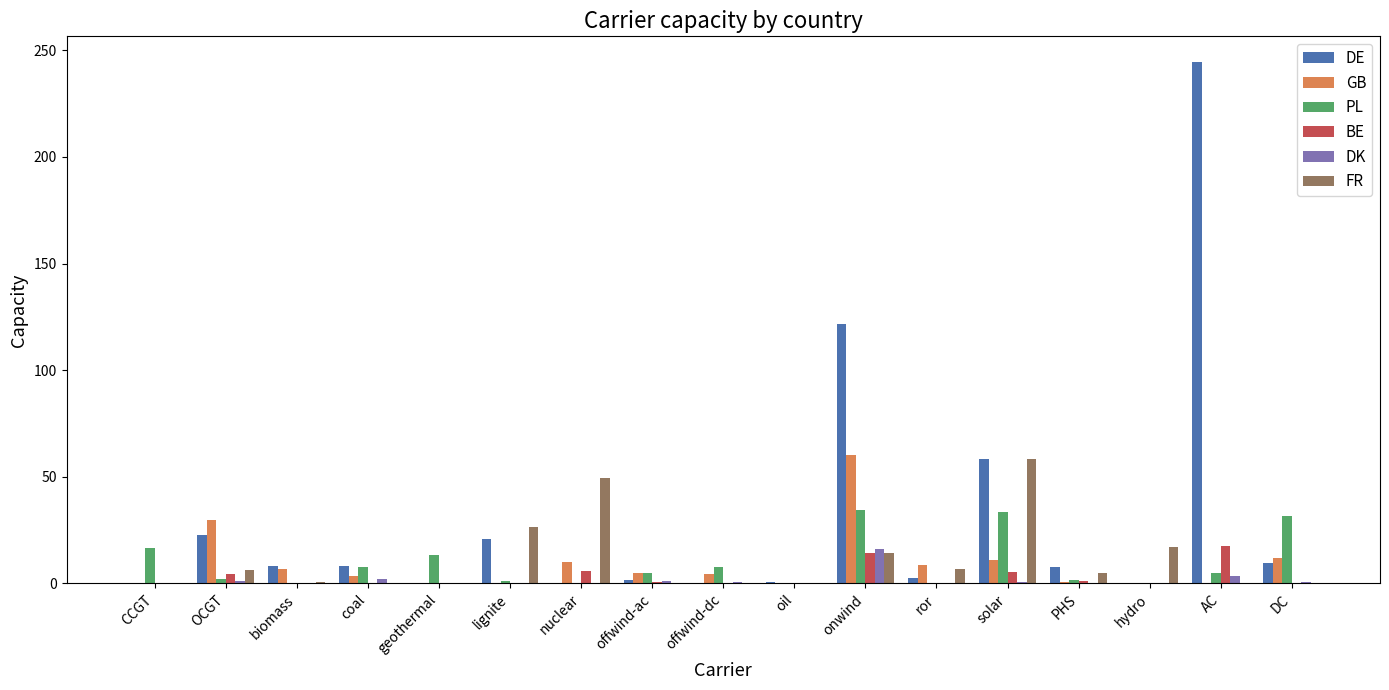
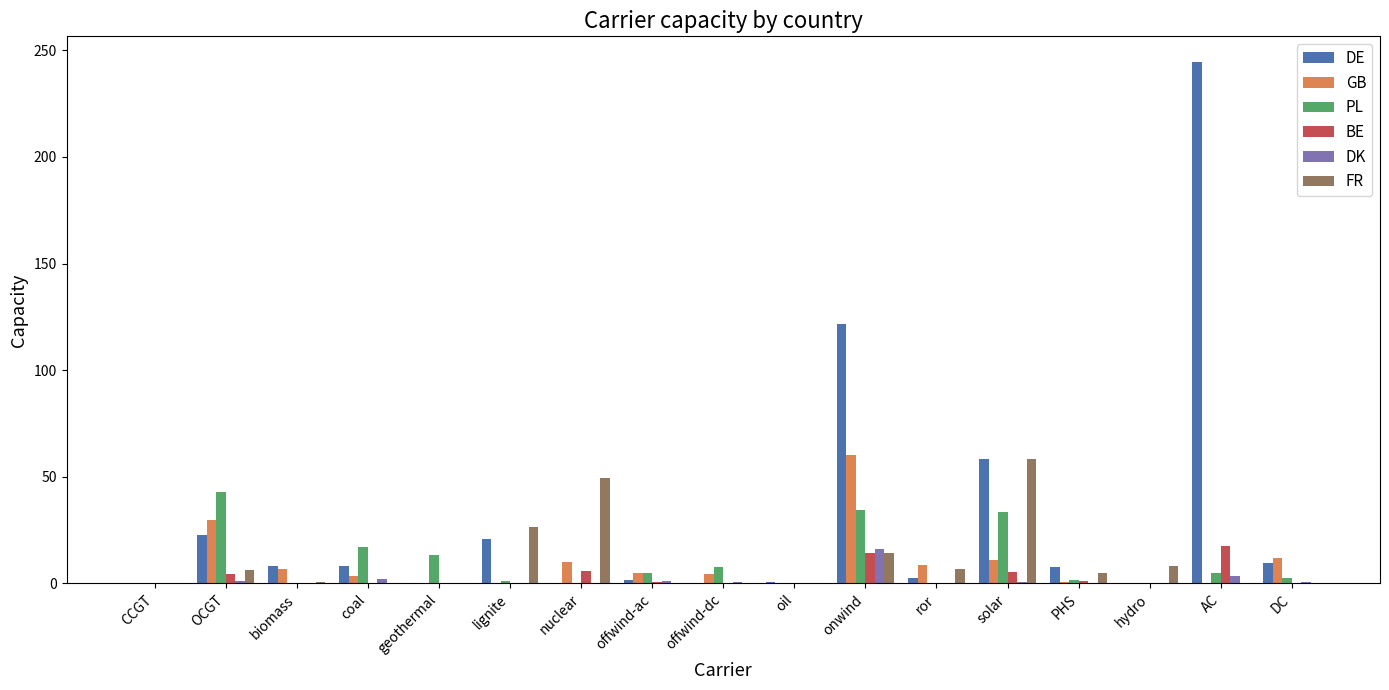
PL, CCGT: 17 -> 0
PL, OCGT: 2 -> 43
PL, coal: 8 -> 17
FR, hydro: 17 -> 8
PL, DC: 31 -> 3
